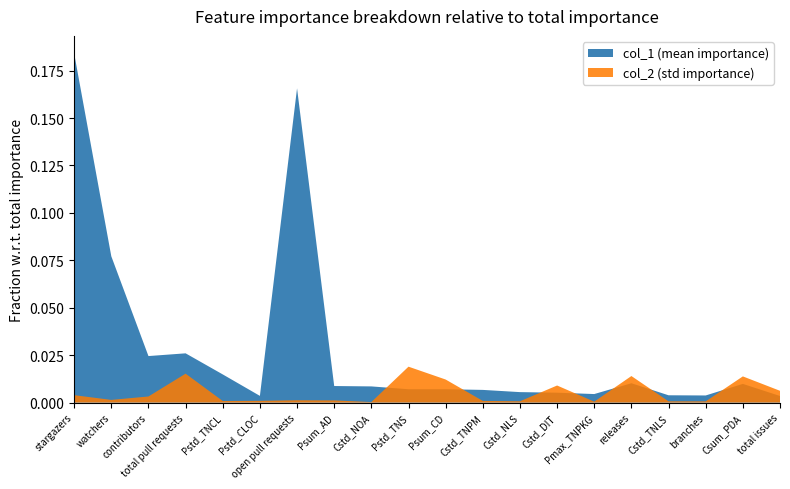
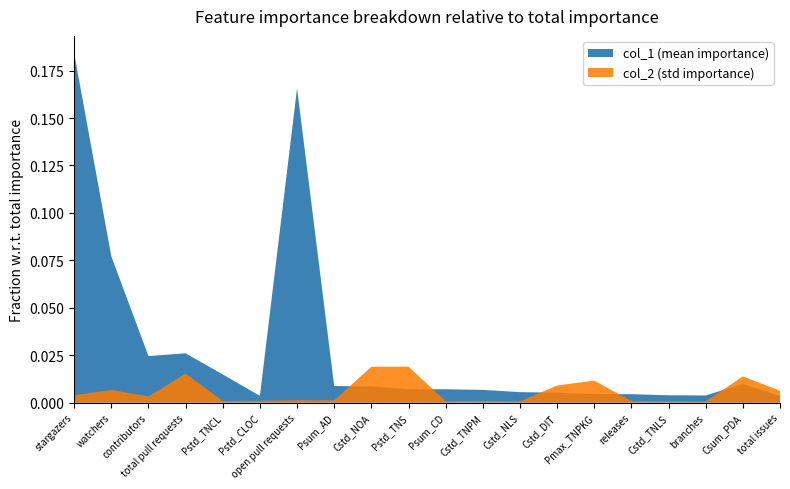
col_2 (std importance), watchers: 0.001 -> 0.007
col_2 (std importance), Cstd_NOA: 0.000 -> 0.019
col_2 (std importance), Psum_CD: 0.012 -> 0.001
col_2 (std importance), Pmax_TNPKG: 0.000 -> 0.012
col_1 (mean importance), releases: 0.010 -> 0.004
col_2 (std importance), releases: 0.014 -> 0.001
